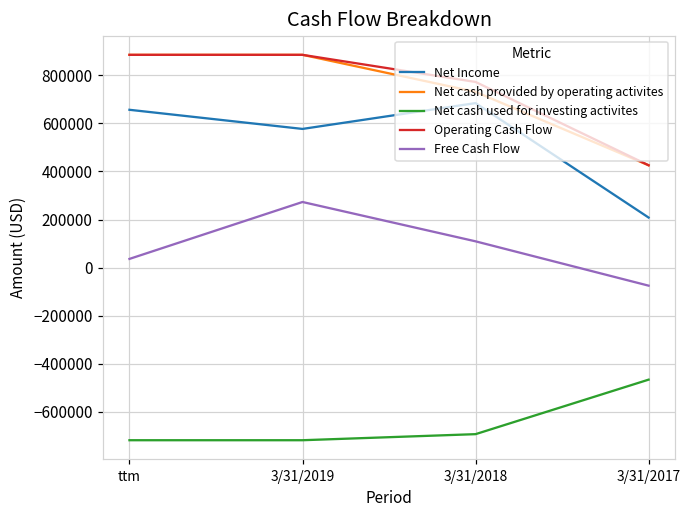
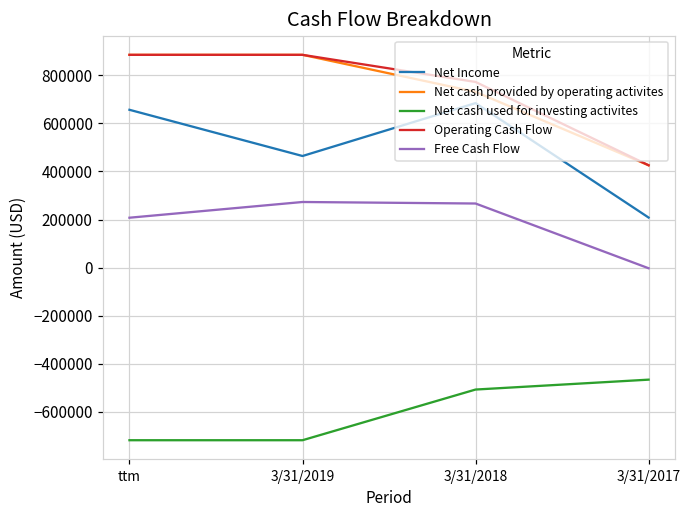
Free Cash Flow, ttm: 40000 -> 210000
Net Income, 3/31/2019: 580000 -> 460000
Net cash used for investing activites, 3/31/2018: -690000 -> -510000
Free Cash Flow, 3/31/2018: 110000 -> 270000
Free Cash Flow, 3/31/2017: -70000 -> 0
